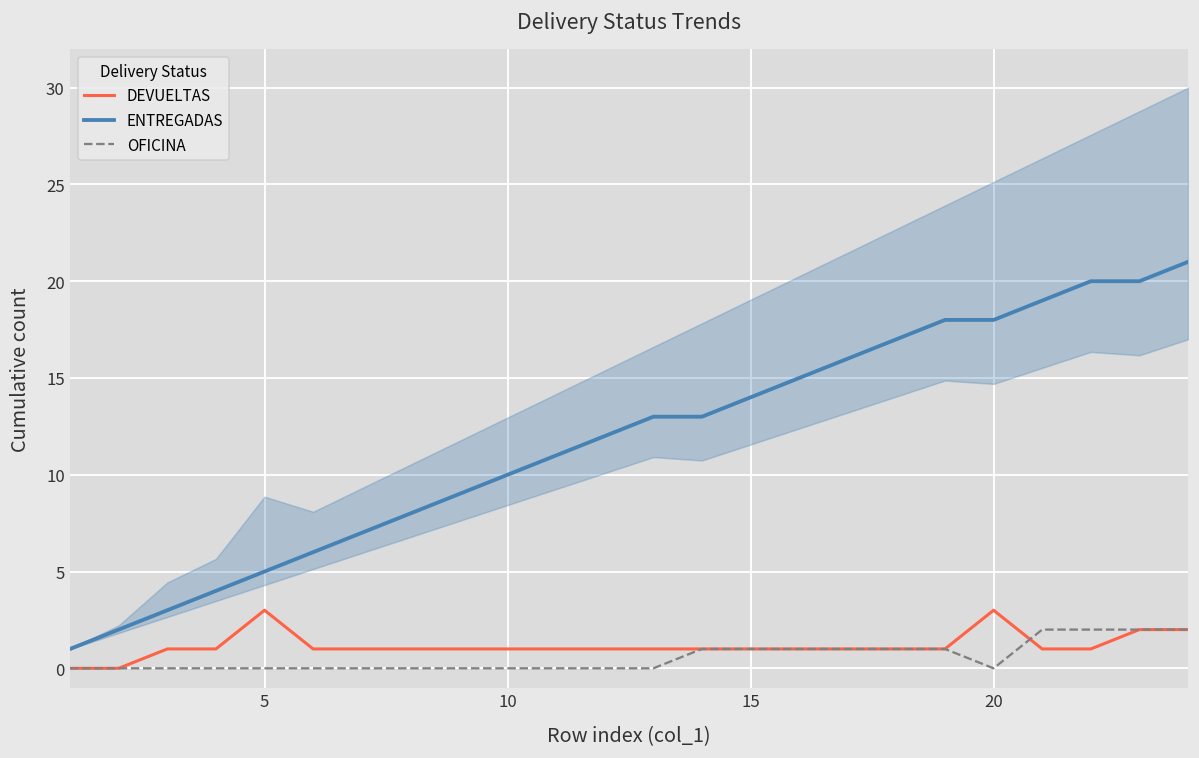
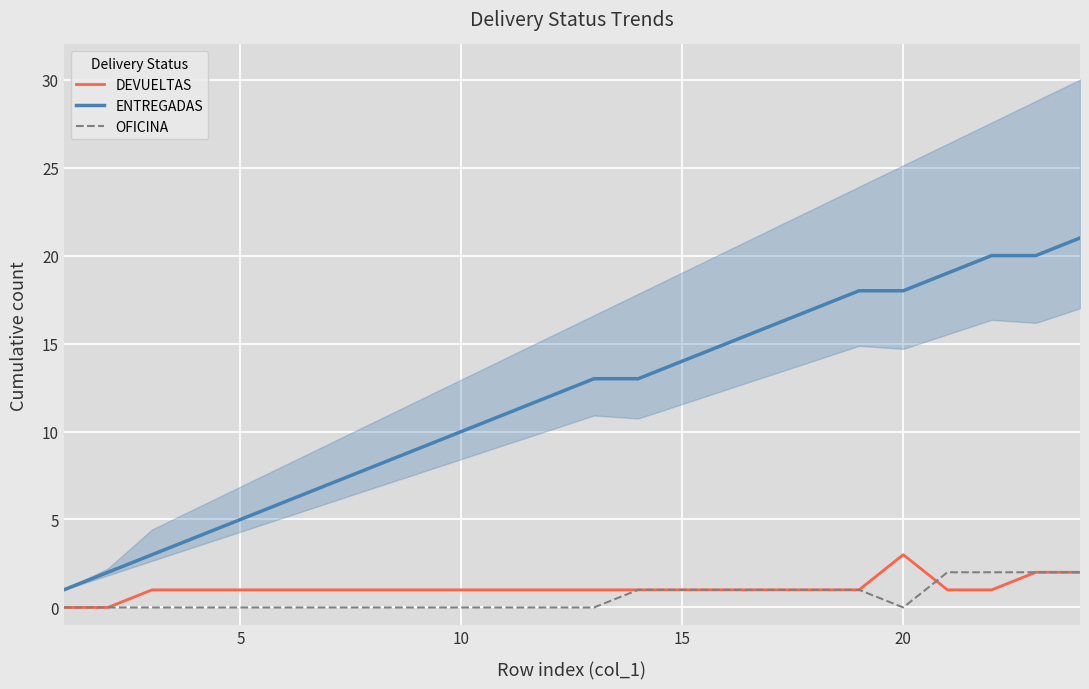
DEVUELTAS, 5: 3 -> 1
